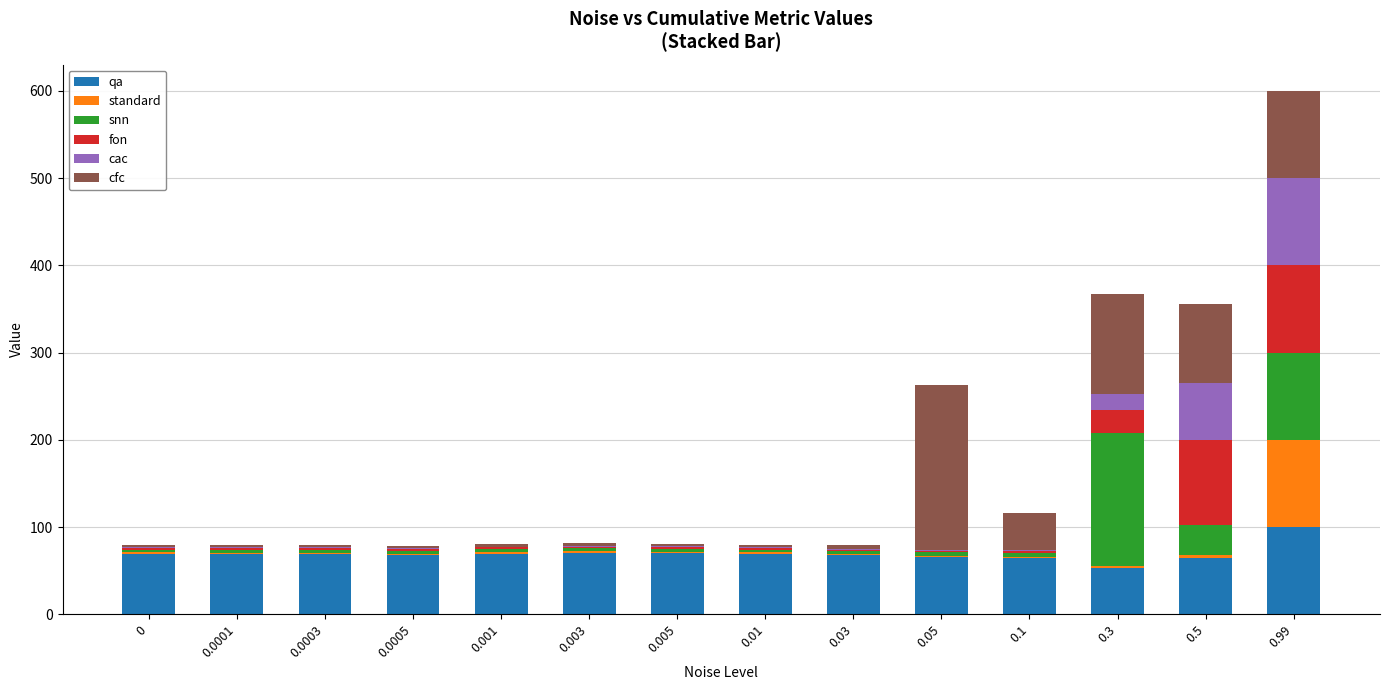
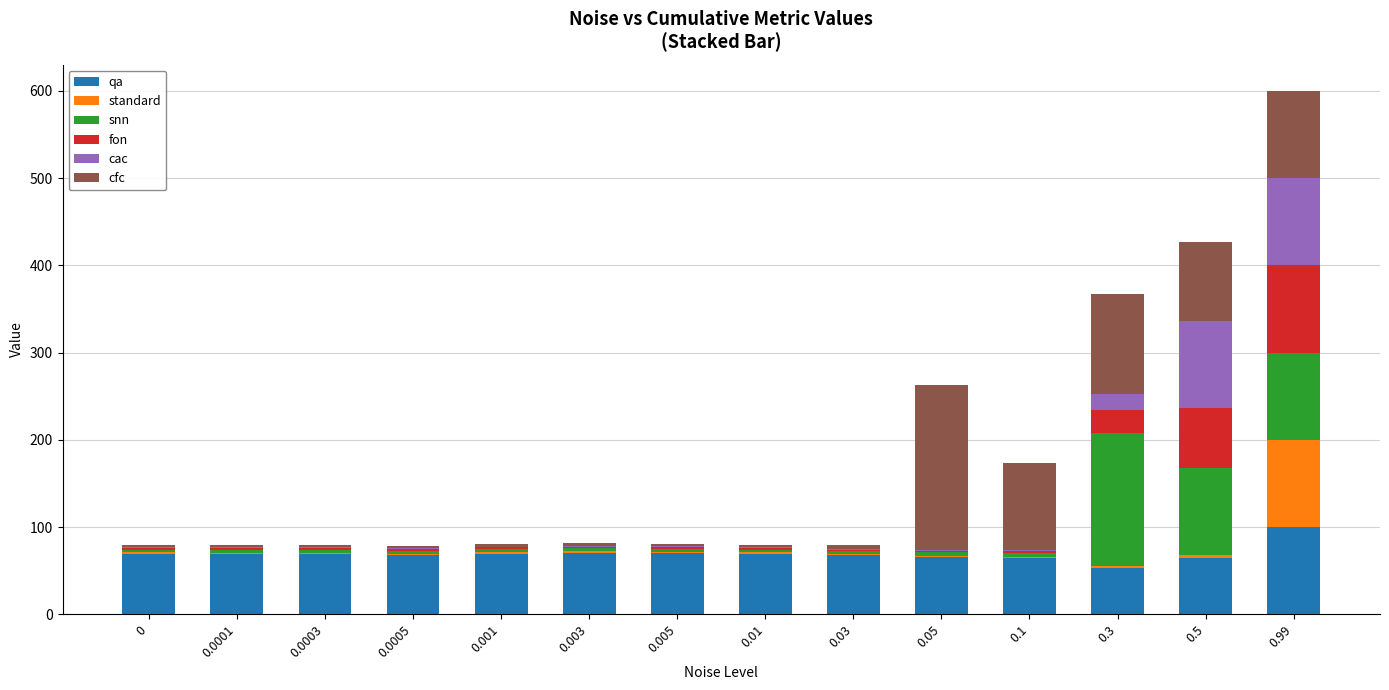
cfc, 0.1: 40 -> 100
snn, 0.5: 40 -> 100
fon, 0.5: 100 -> 70
cac, 0.5: 70 -> 100
